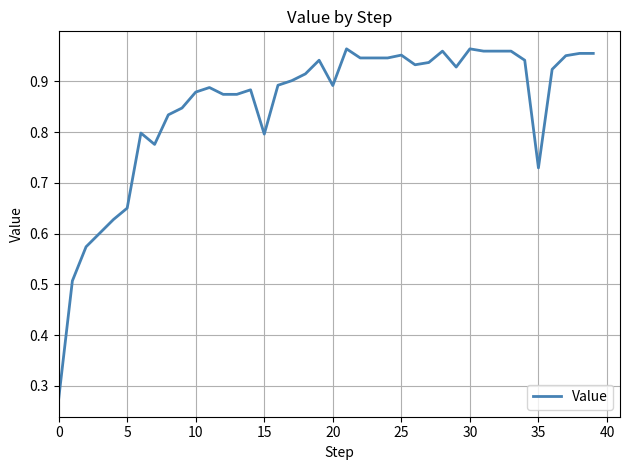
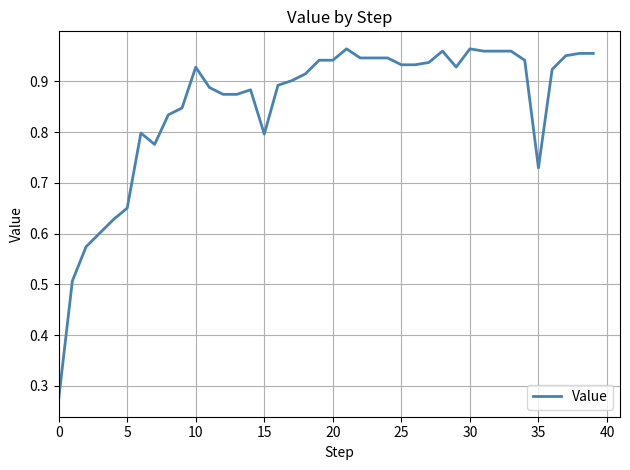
10: 0.88 -> 0.93
20: 0.89 -> 0.94
25: 0.95 -> 0.93
